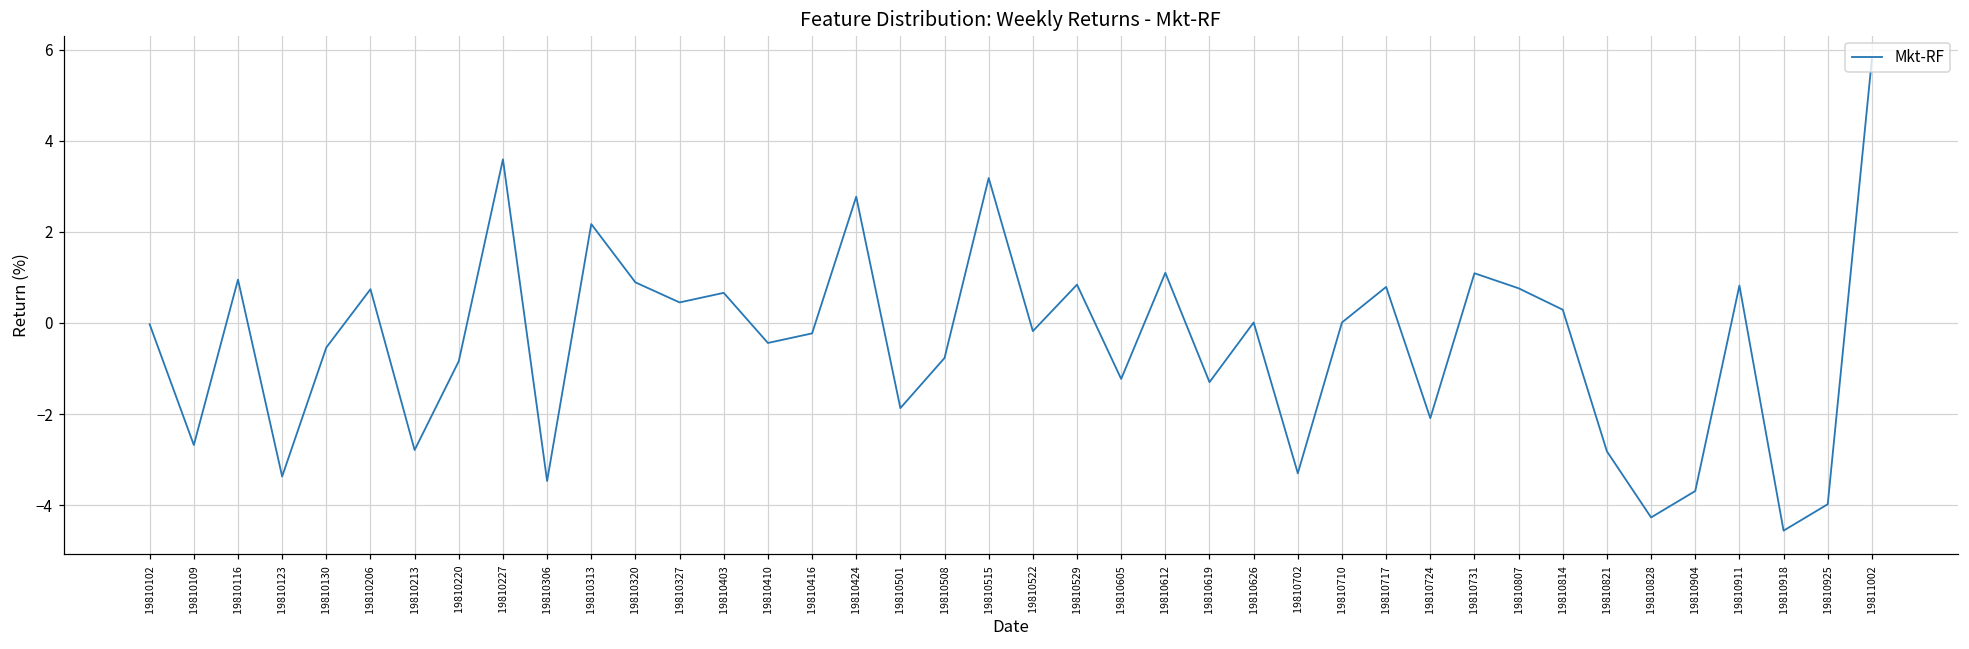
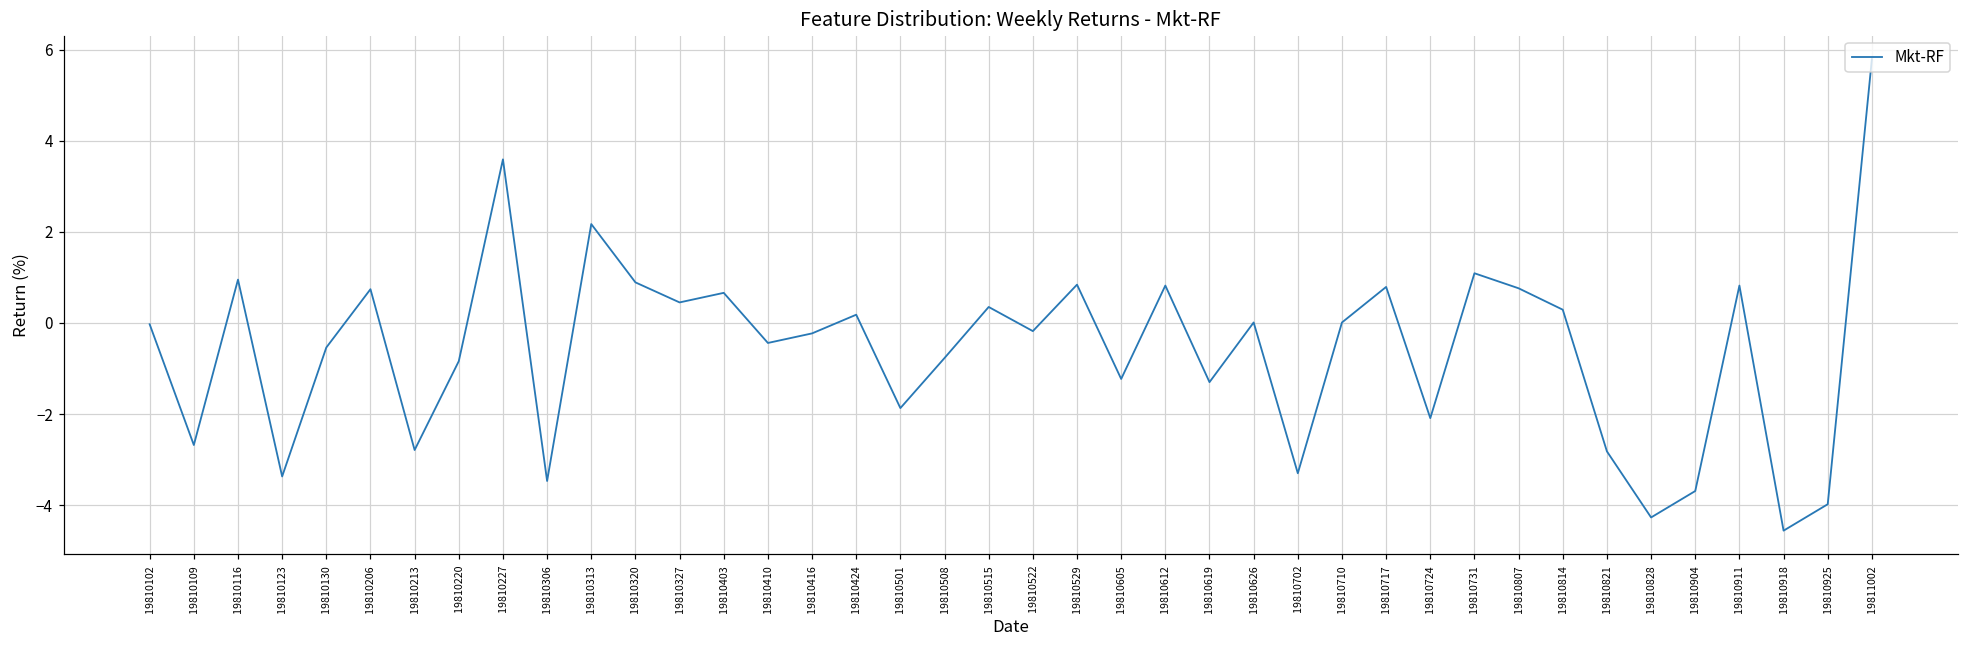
19810424: 2.8 -> 0.2
19810515: 3.2 -> 0.4
19810612: 1.1 -> 0.8
